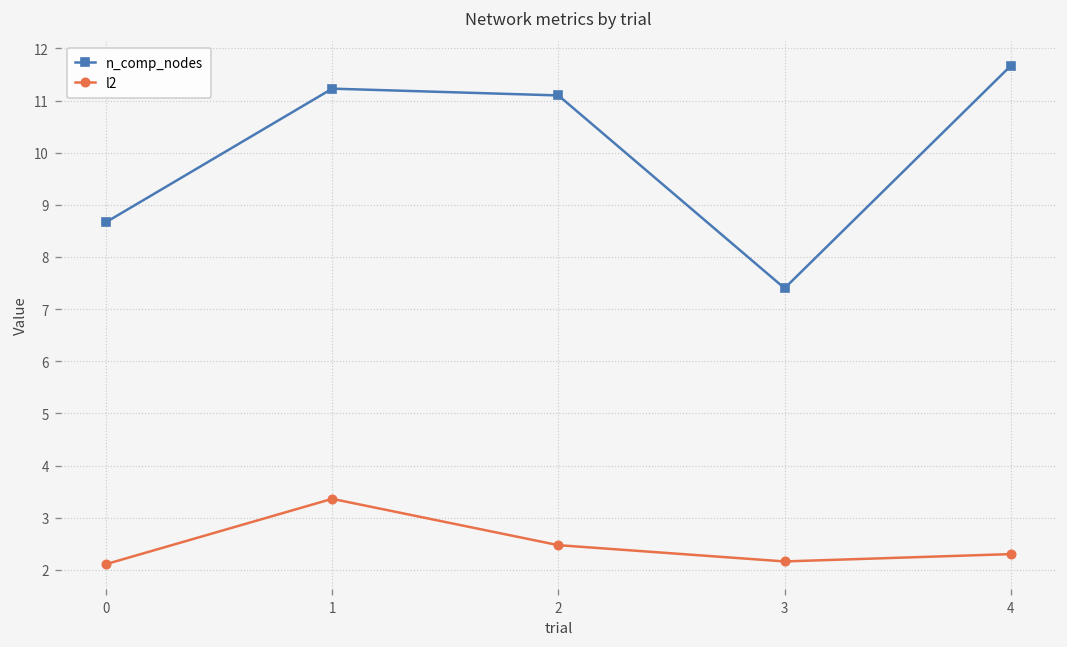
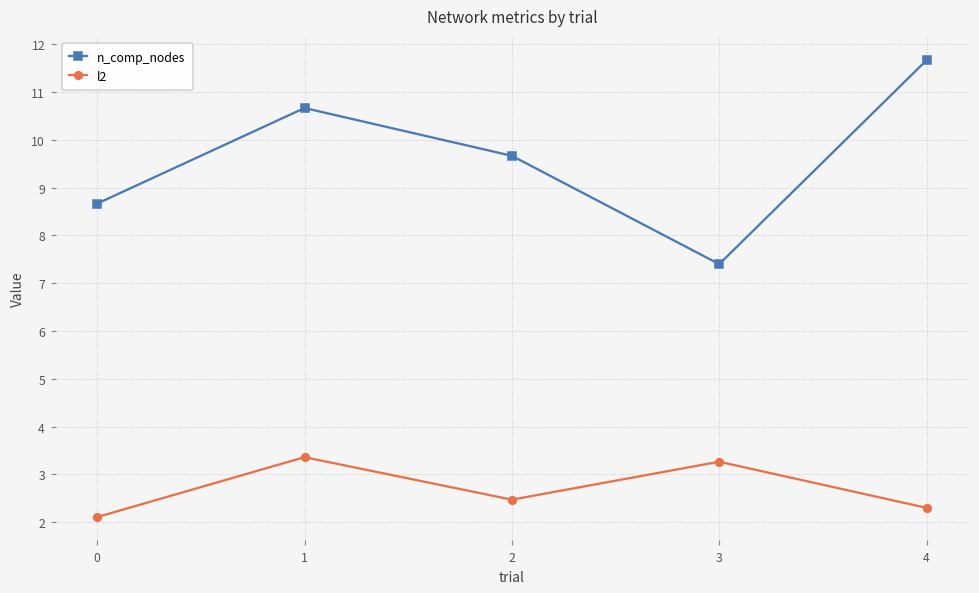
n_comp_nodes, 1: 11.2 -> 10.7
n_comp_nodes, 2: 11.1 -> 9.7
l2, 3: 2.2 -> 3.3
